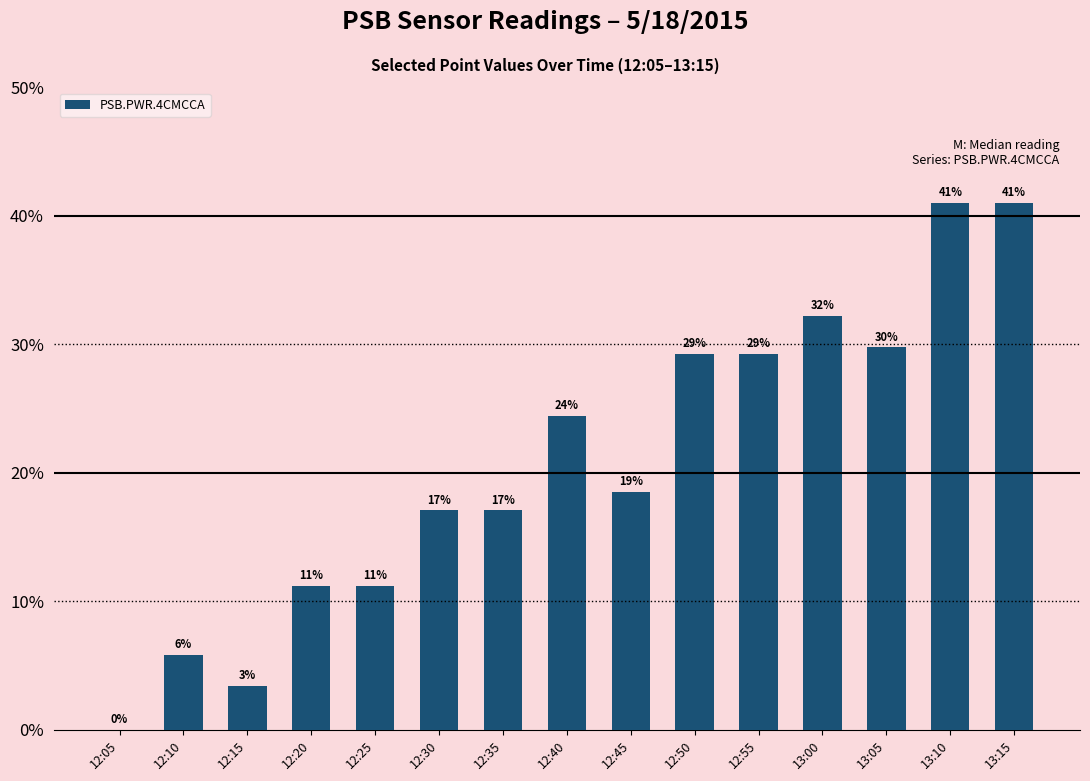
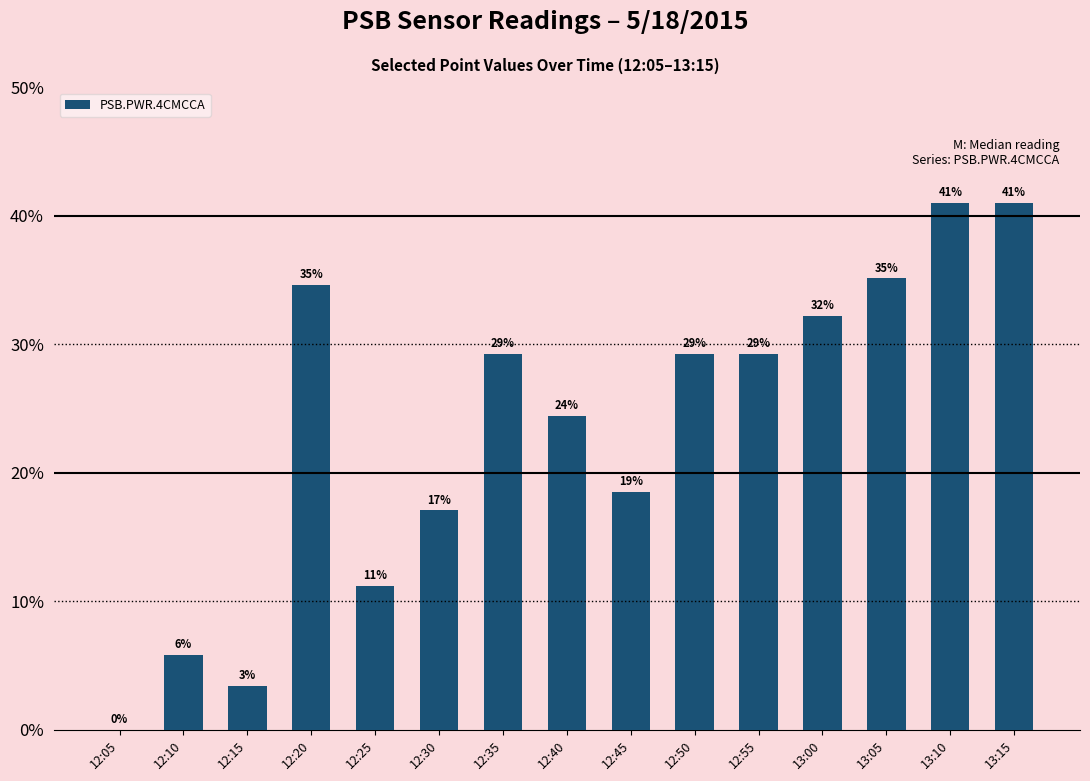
12:20: 11% -> 35%
12:35: 17% -> 29%
13:05: 30% -> 35%
